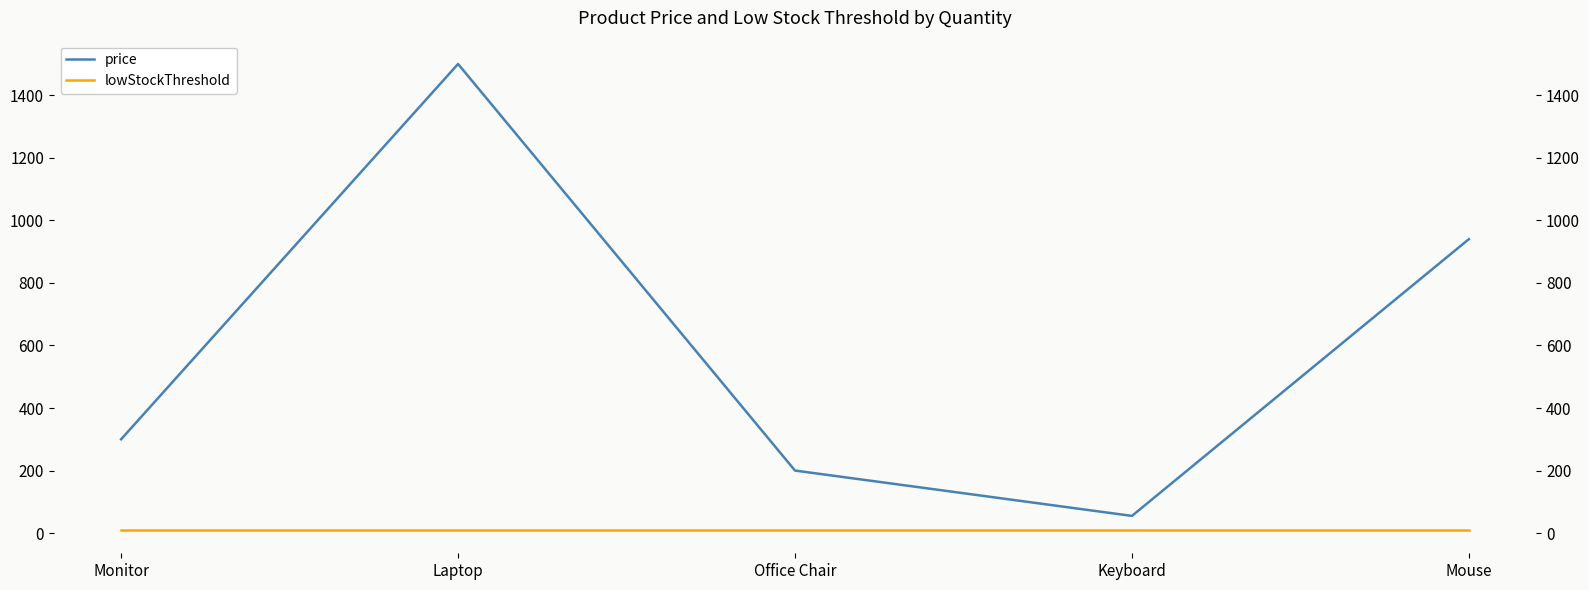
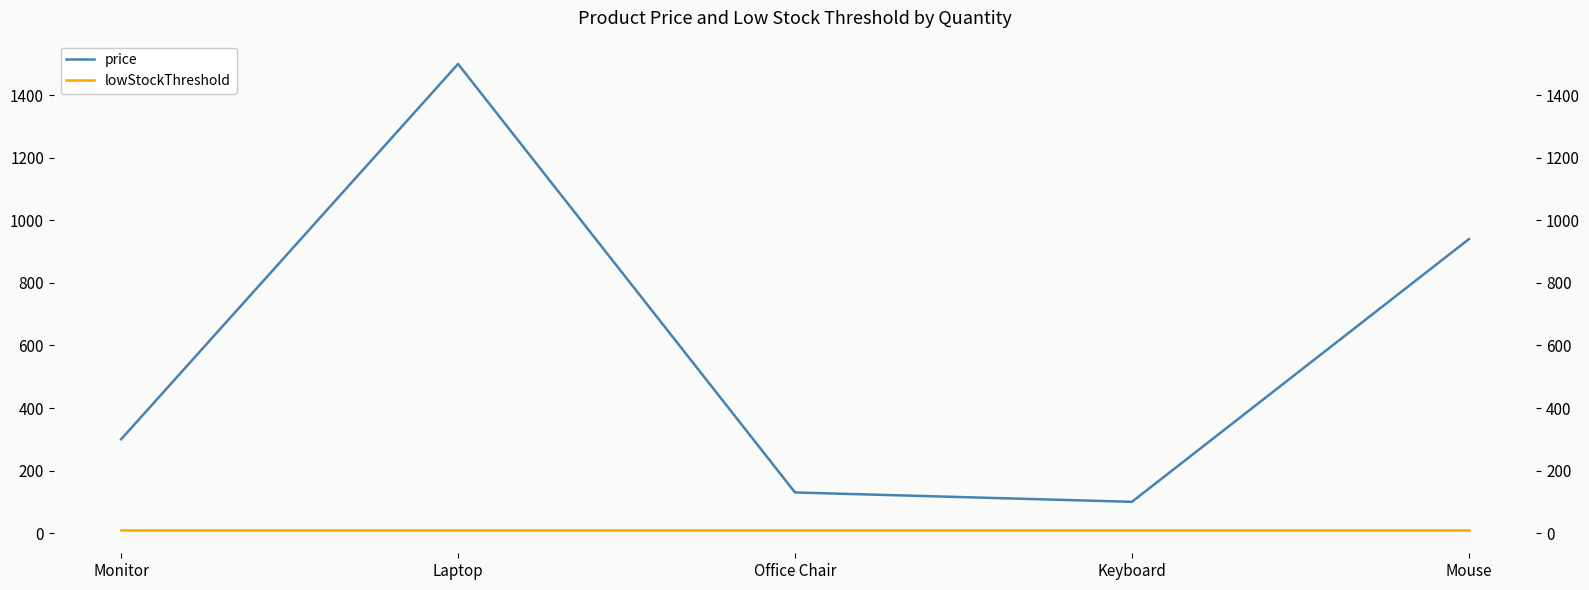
price, Office Chair: 200 -> 130
price, Keyboard: 60 -> 100
